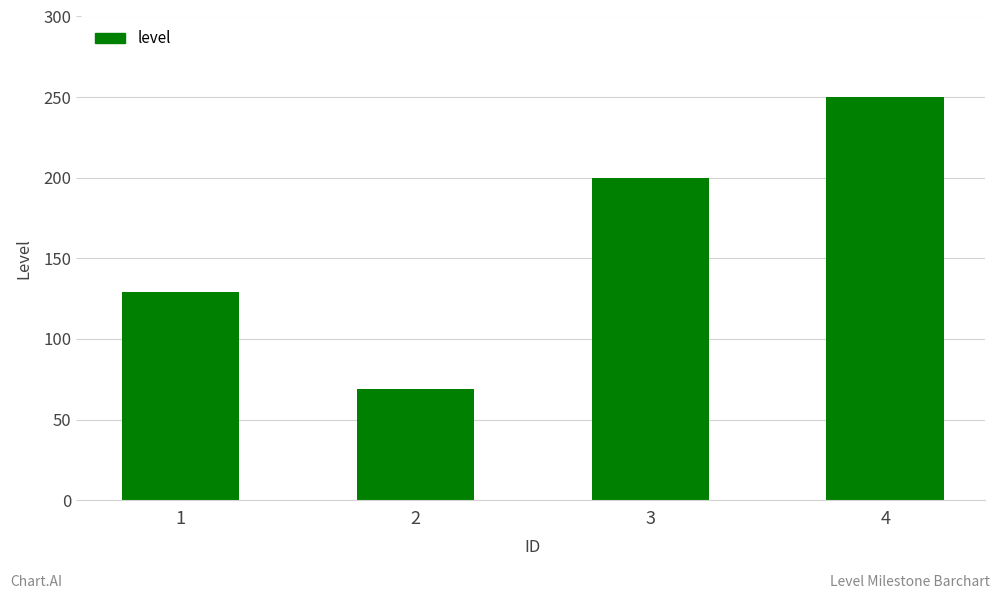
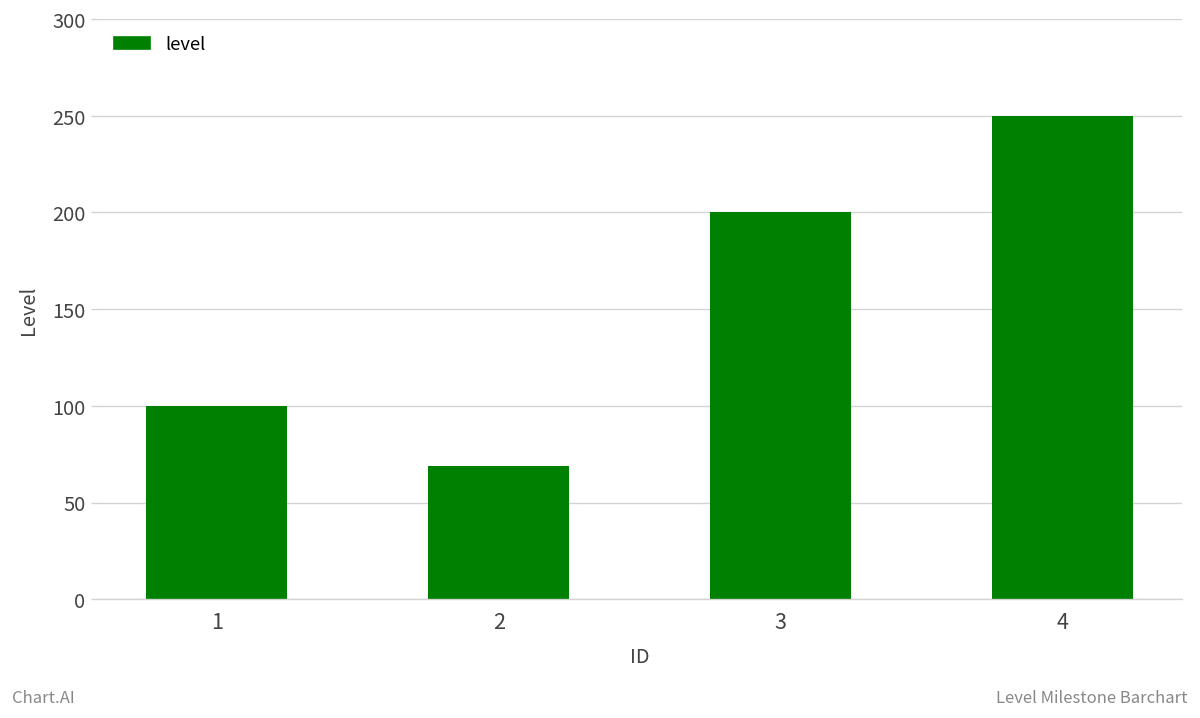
1: 129 -> 100
